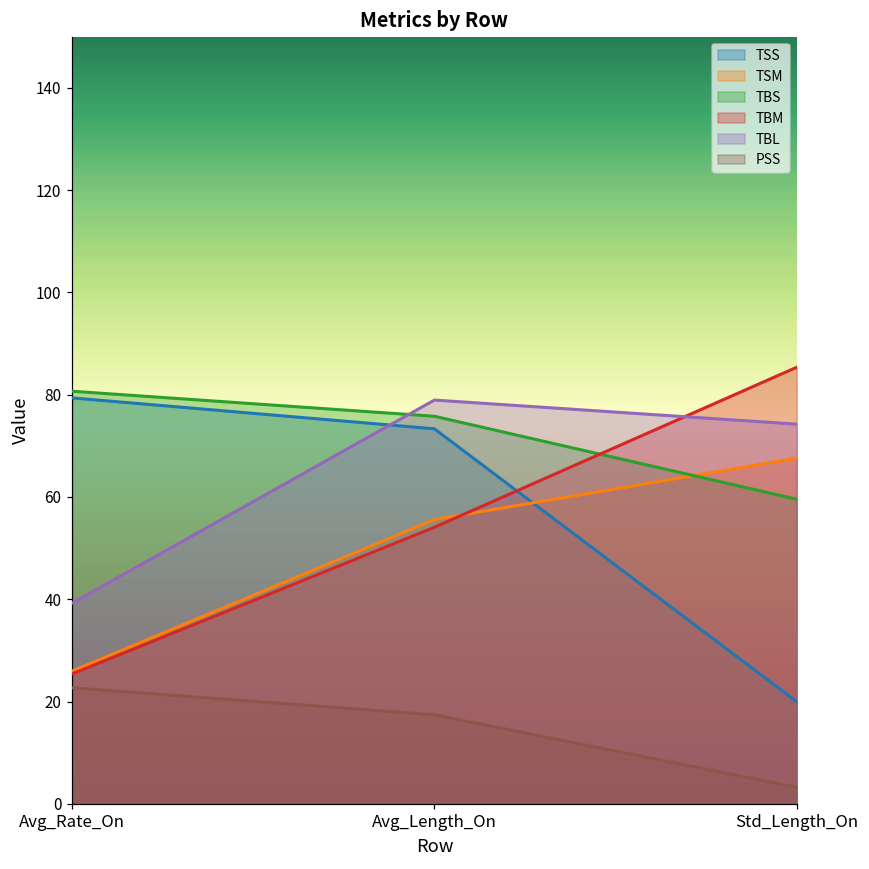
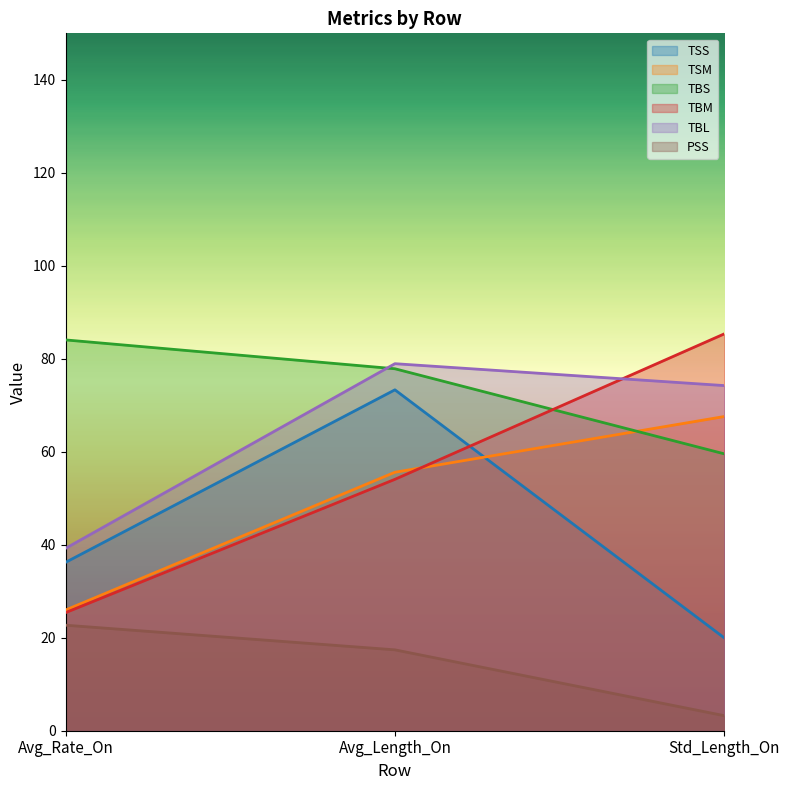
TSS, Avg_Rate_On: 79 -> 36
TBS, Avg_Rate_On: 81 -> 84
TBS, Avg_Length_On: 76 -> 78
